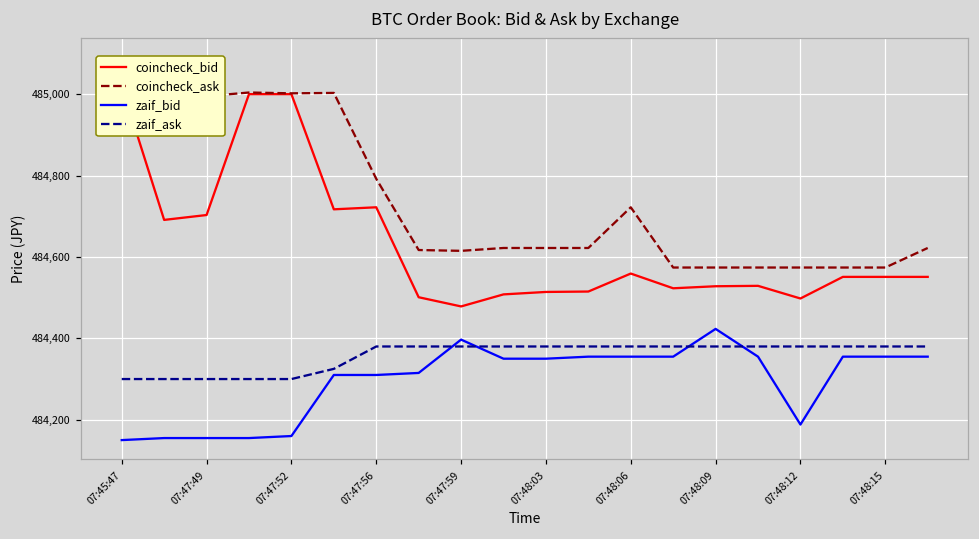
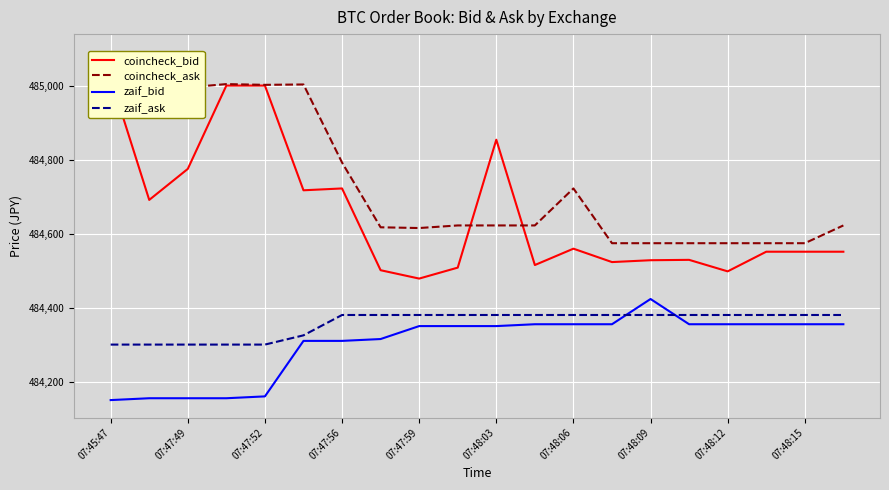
coincheck_bid, 07:47:49: 484,700 -> 484,770
zaif_bid, 07:47:59: 484,400 -> 484,350
coincheck_bid, 07:48:03: 484,510 -> 484,850
zaif_bid, 07:48:12: 484,190 -> 484,360
